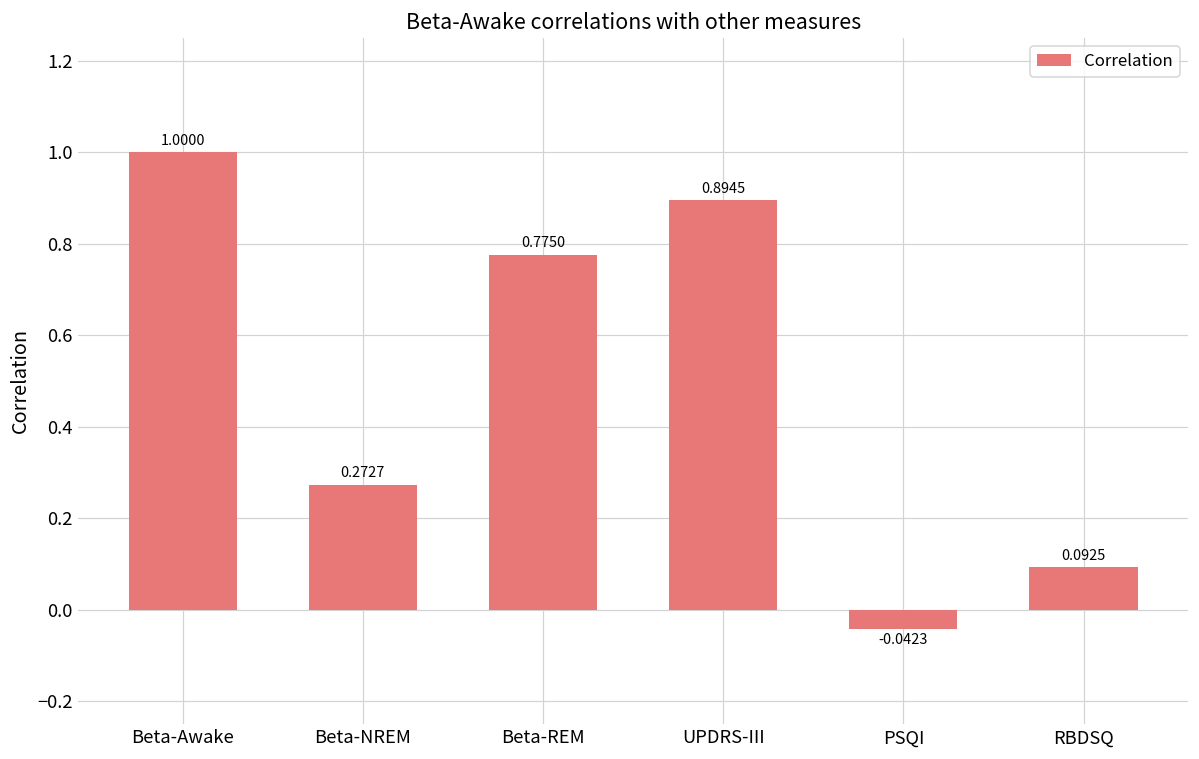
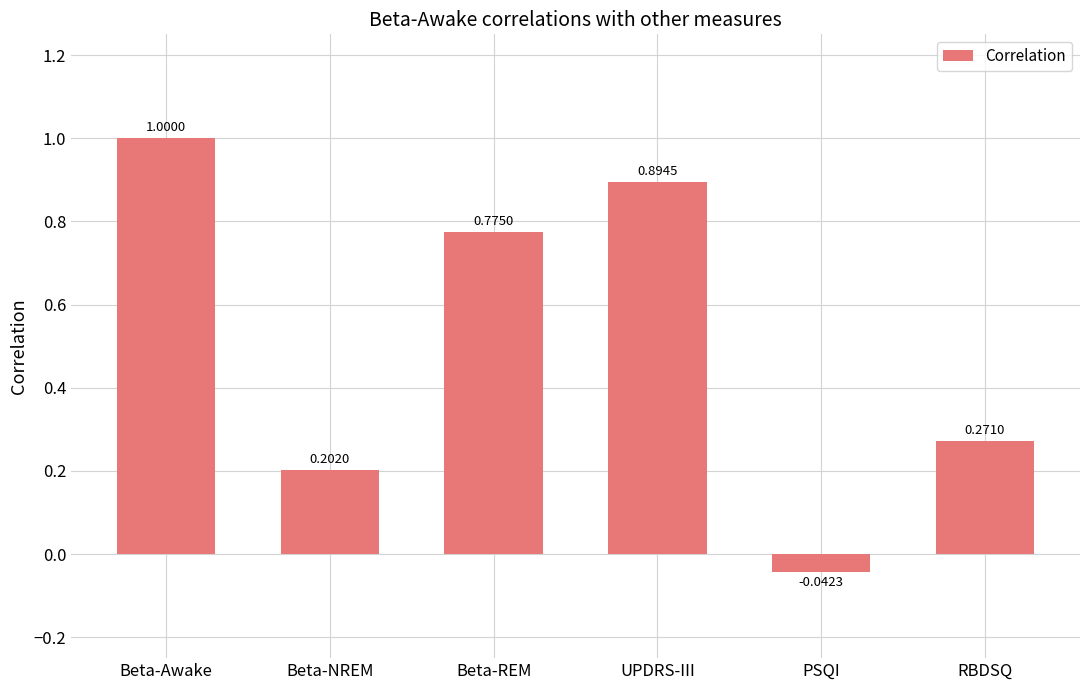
Beta-NREM: 0.2727 -> 0.2020
RBDSQ: 0.0925 -> 0.2710
